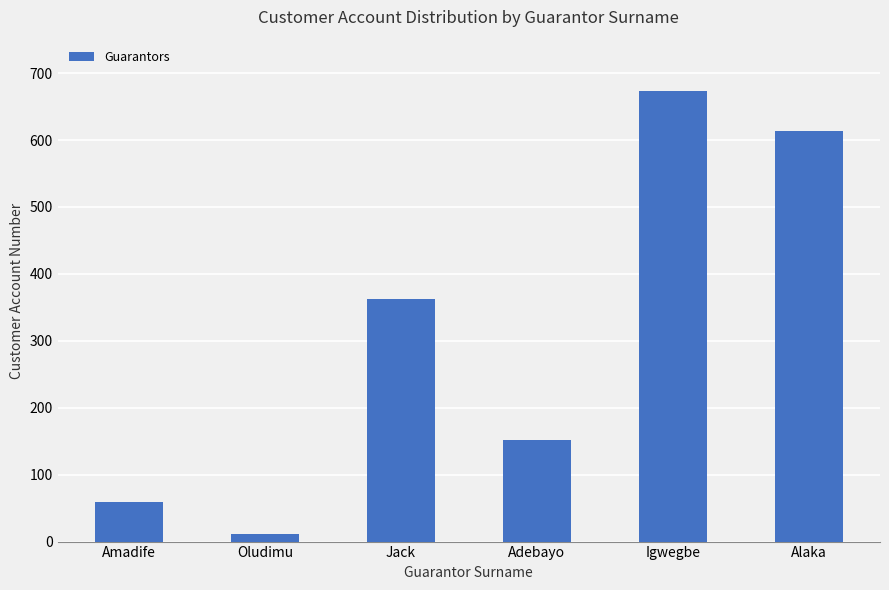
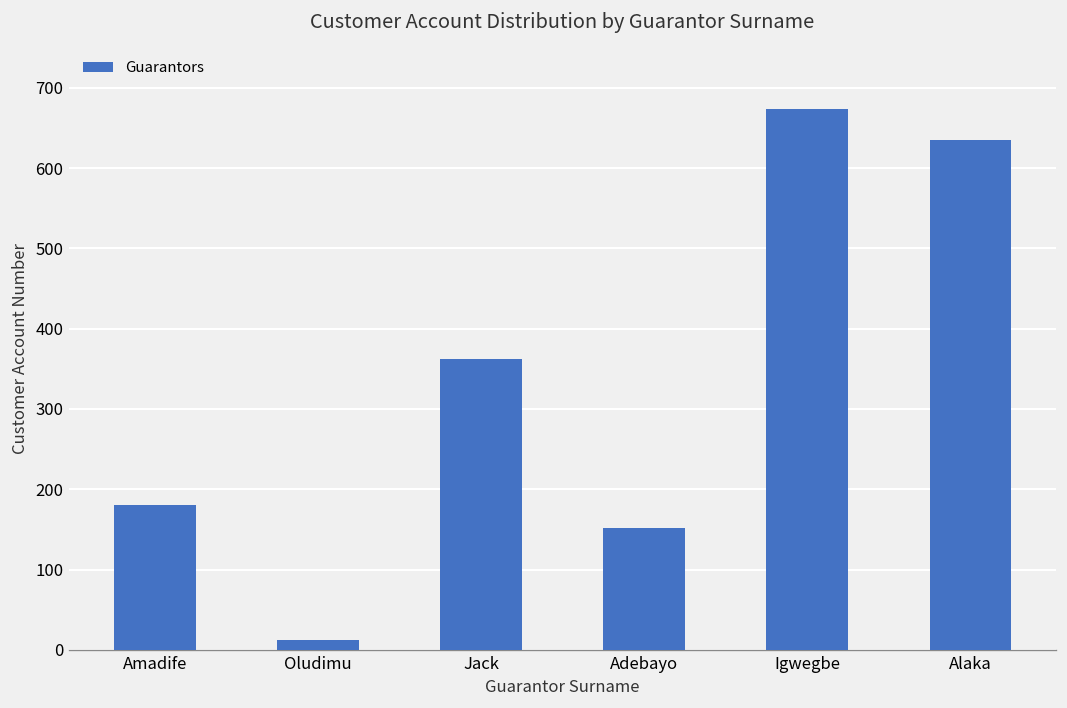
Amadife: 60 -> 180
Alaka: 610 -> 640
